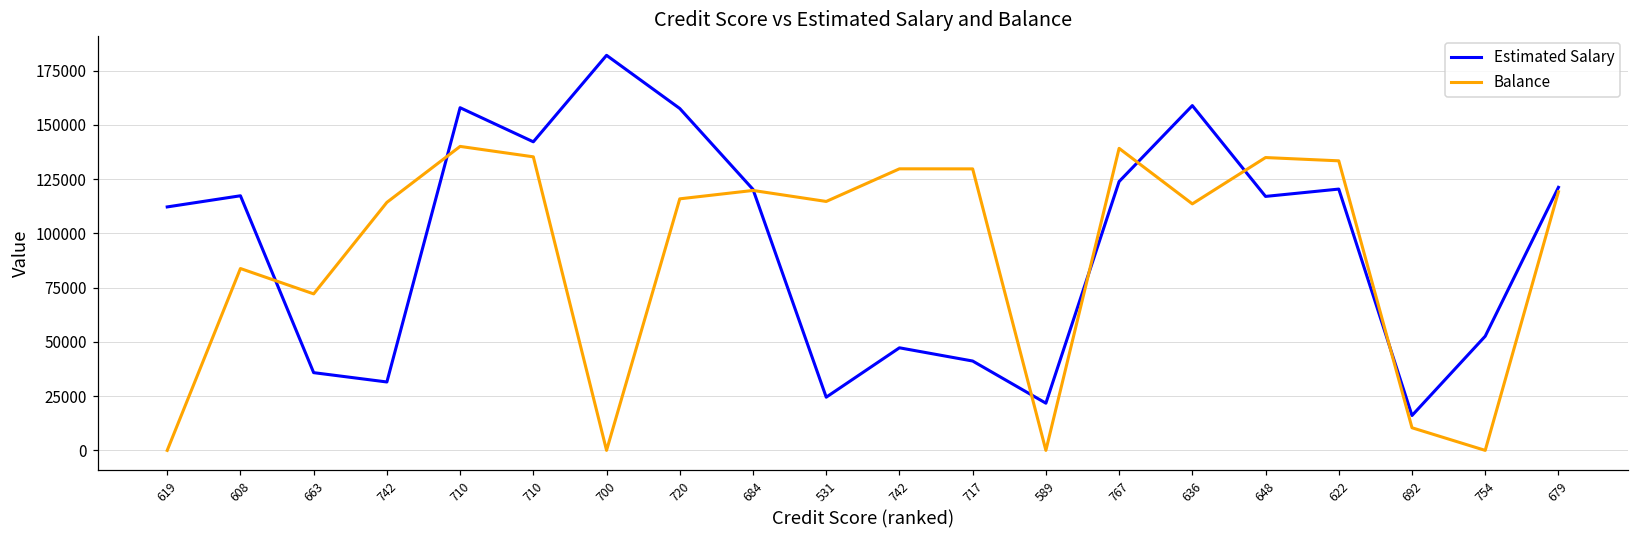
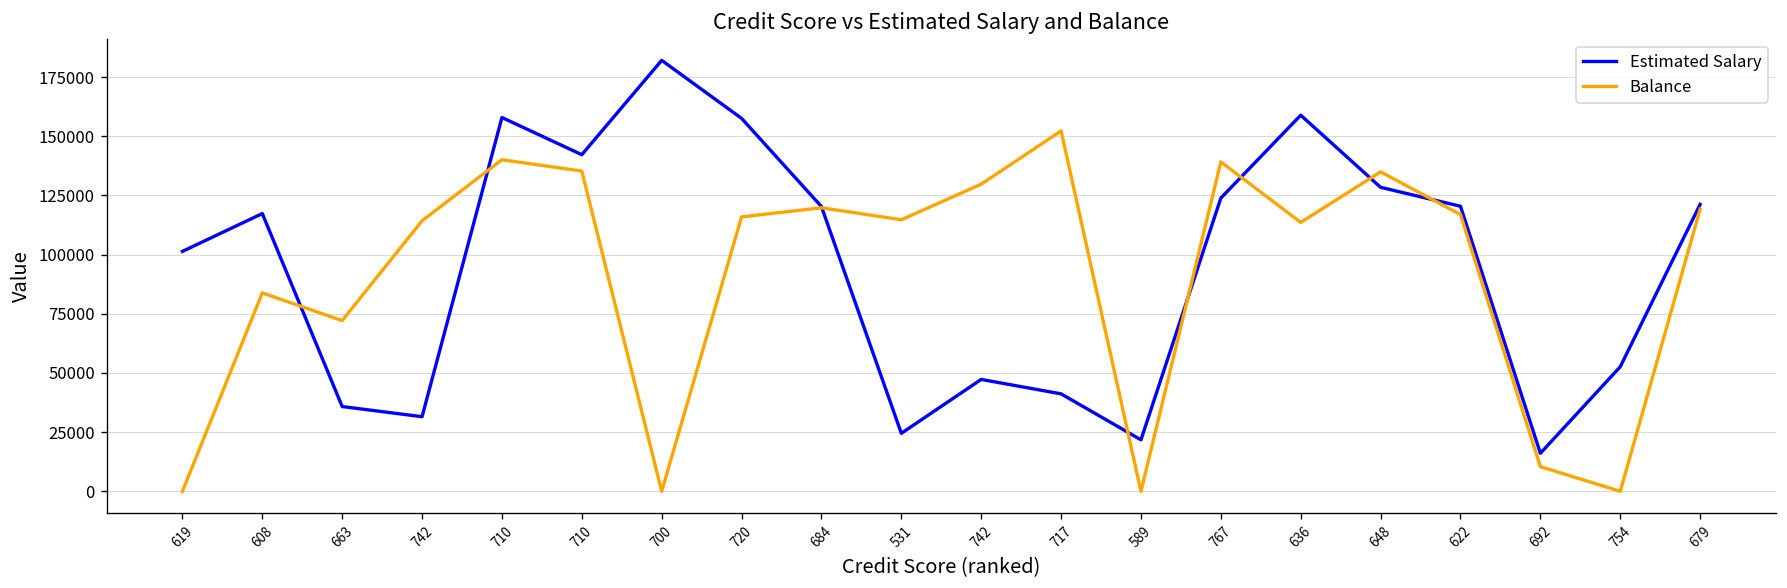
Estimated Salary, 619: 112000 -> 101000
Balance, 717: 130000 -> 152000
Estimated Salary, 648: 117000 -> 128000
Balance, 622: 133000 -> 117000
